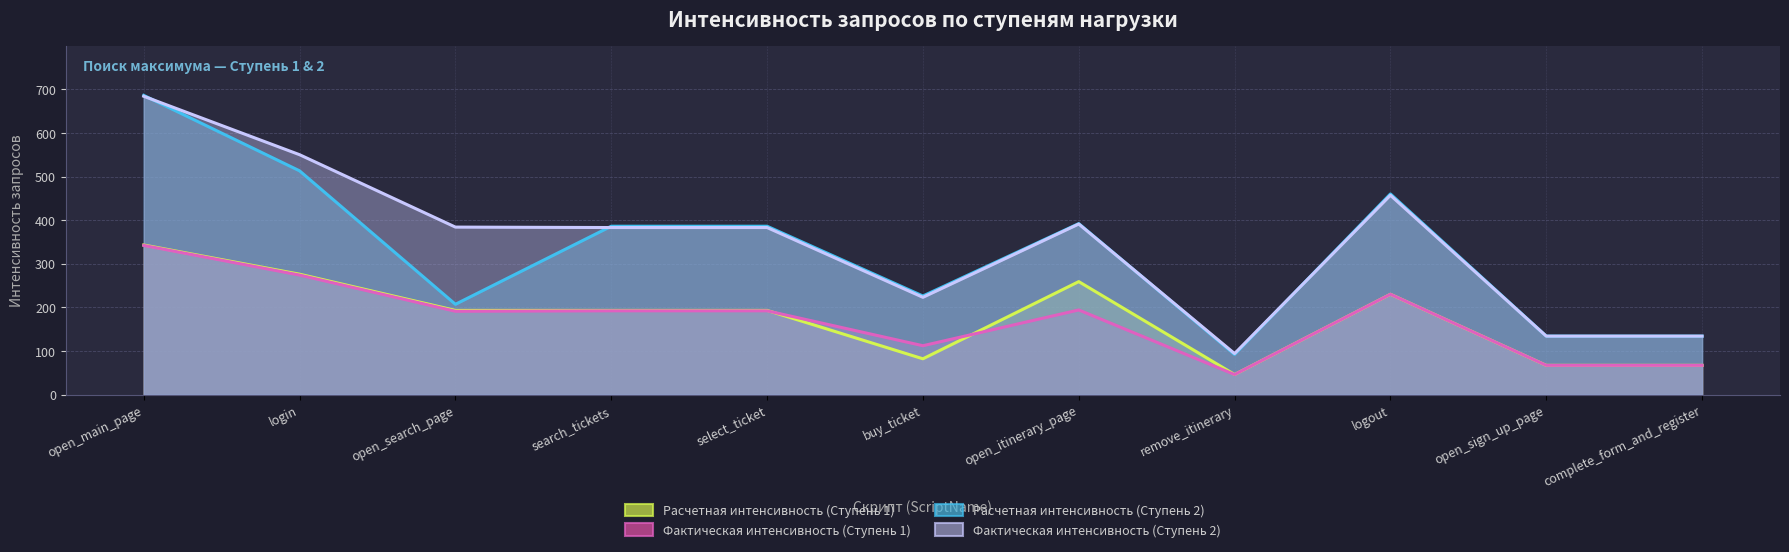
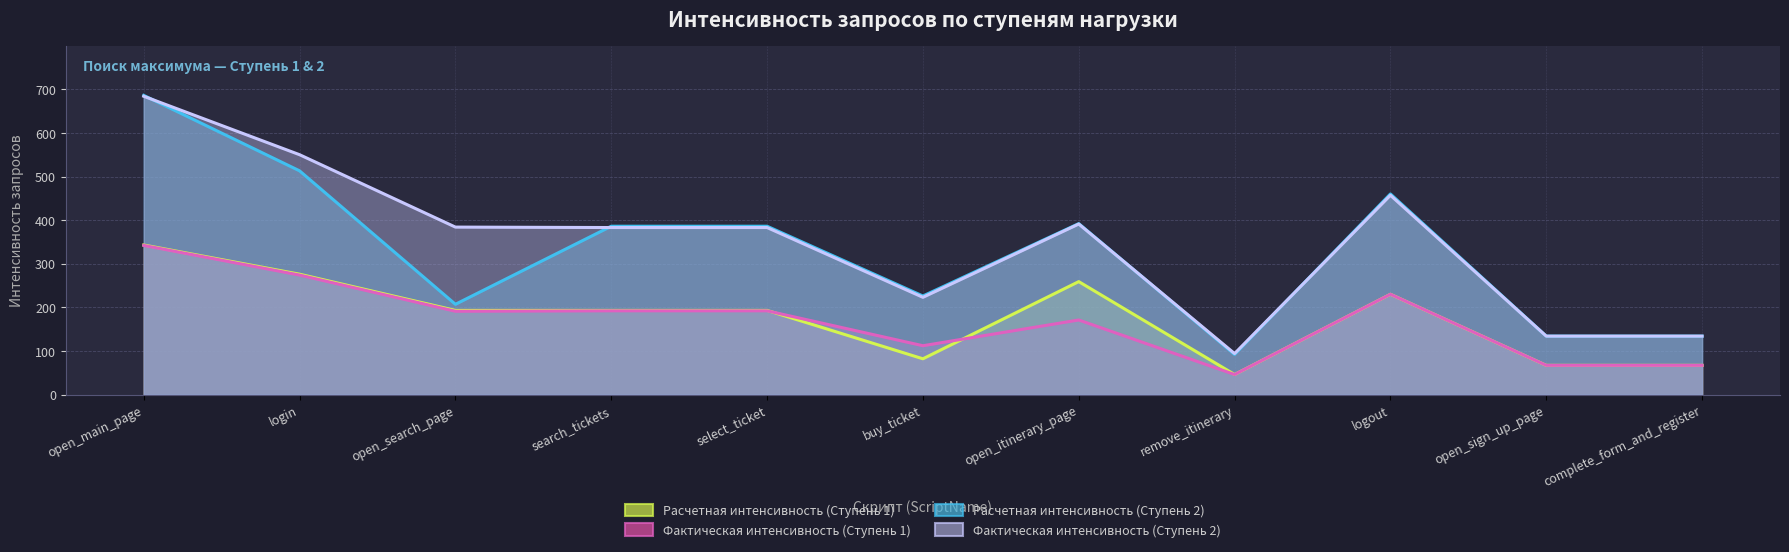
Фактическая интенсивность (Ступень 1), open_itinerary_page: 190 -> 170
